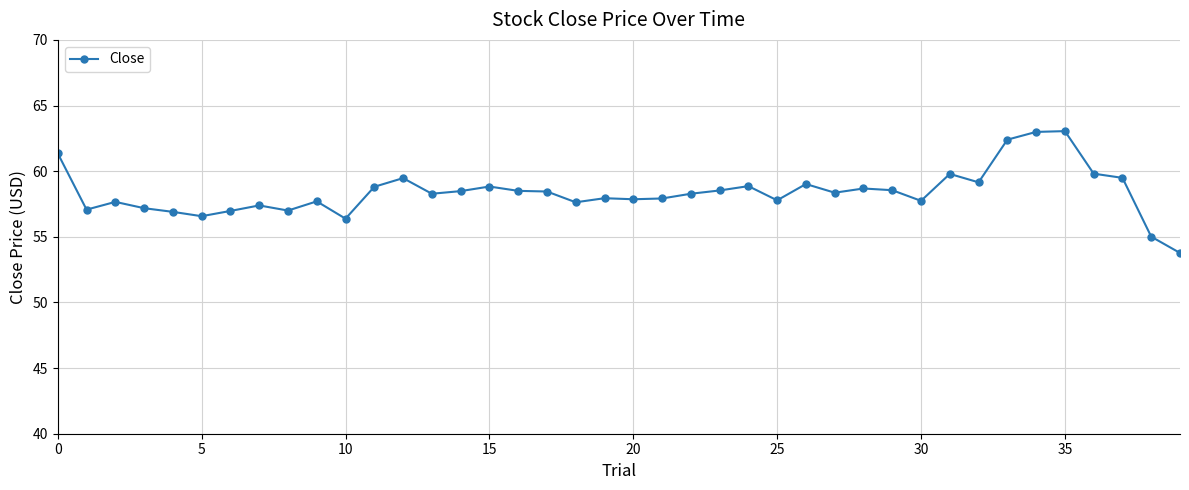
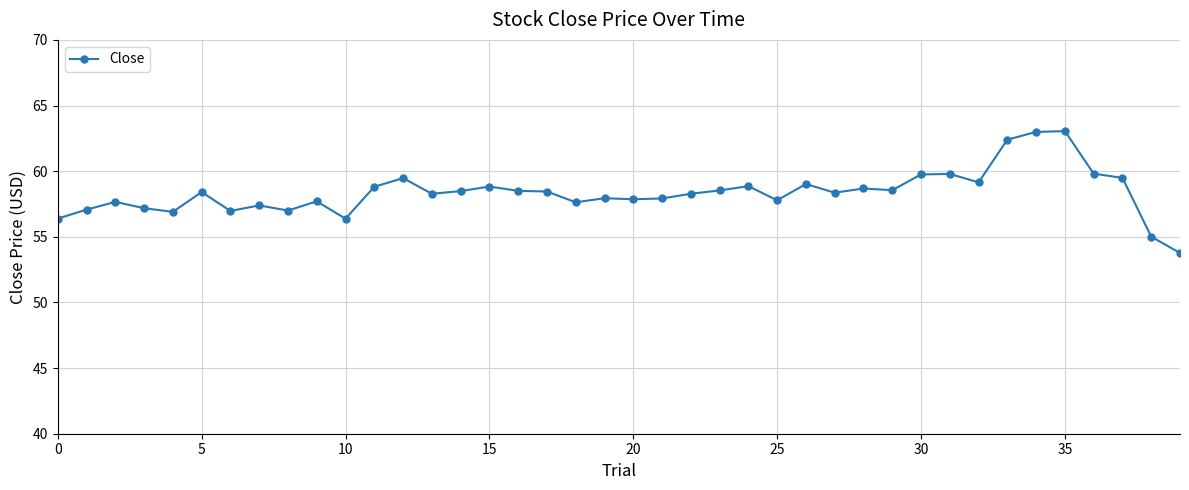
0: 61.4 -> 56.4
5: 56.6 -> 58.4
30: 57.7 -> 59.8
